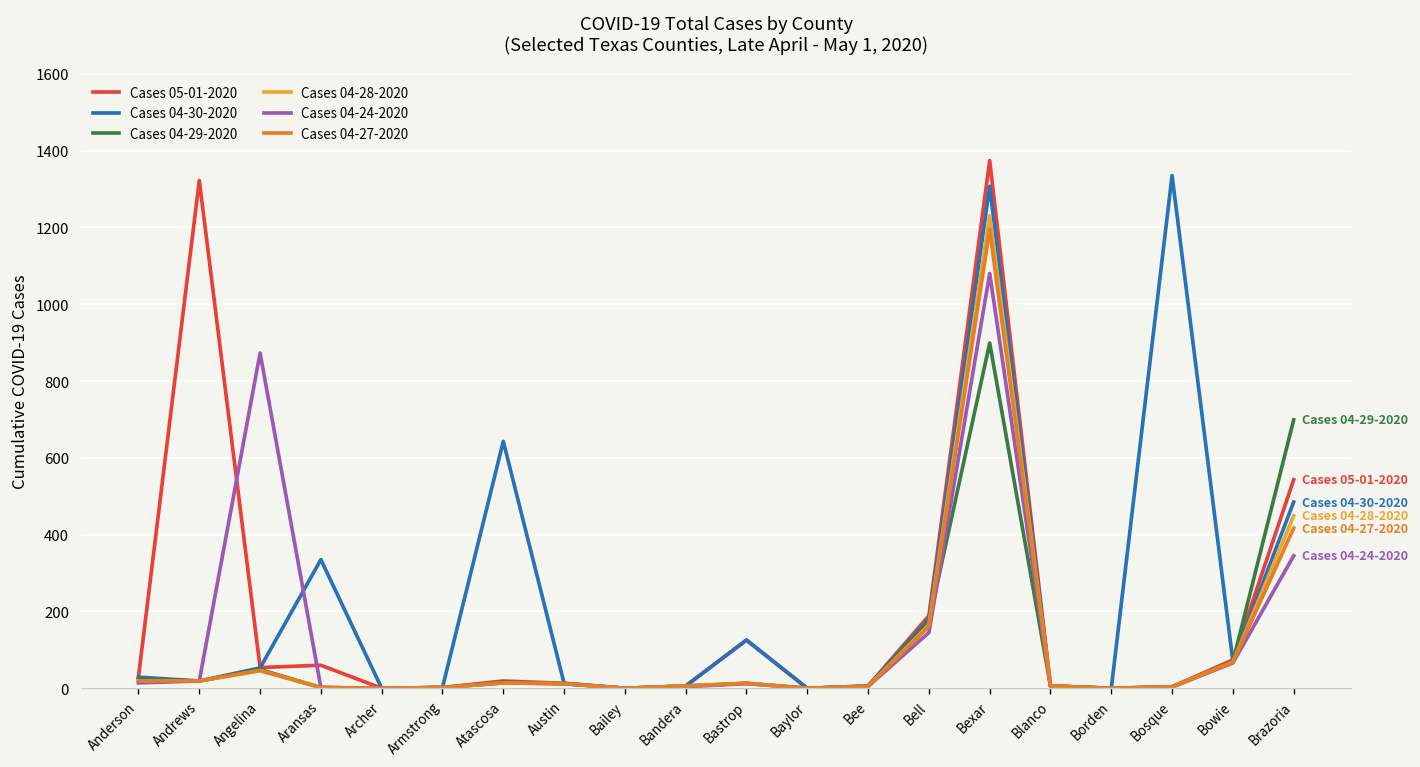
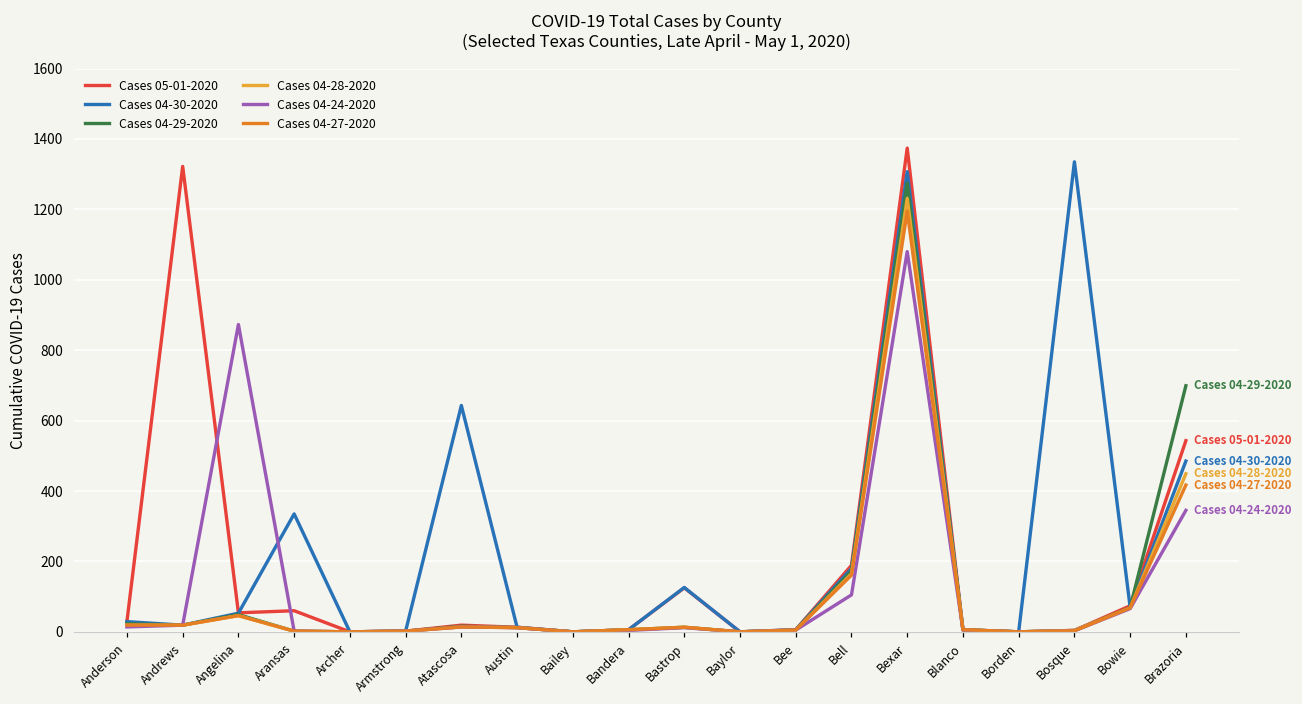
Cases 04-24-2020, Bell: 150 -> 110
Cases 04-29-2020, Bexar: 900 -> 1280
